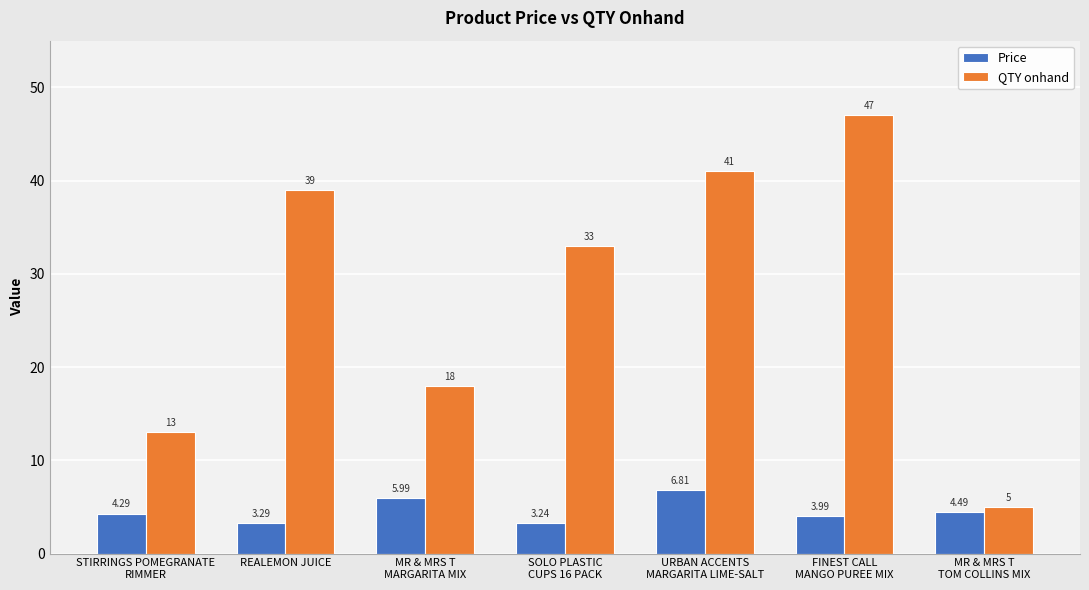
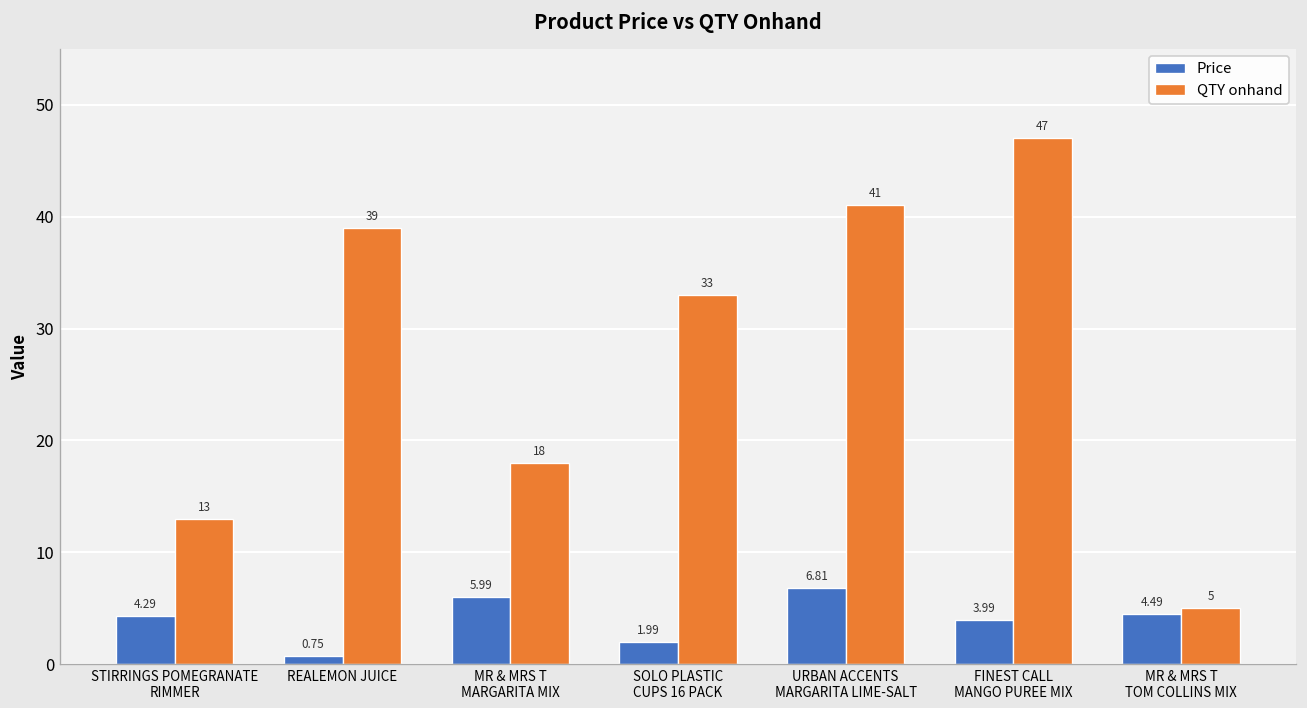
Price, REALEMON JUICE: 3.29 -> 0.75
Price, SOLO PLASTIC CUPS 16 PACK: 3.24 -> 1.99
